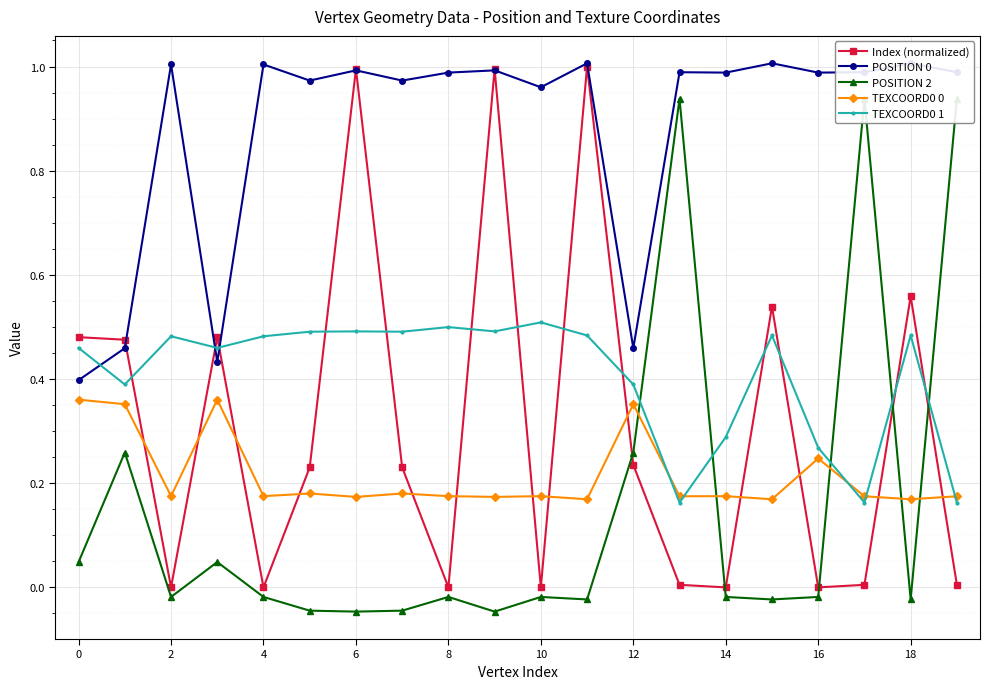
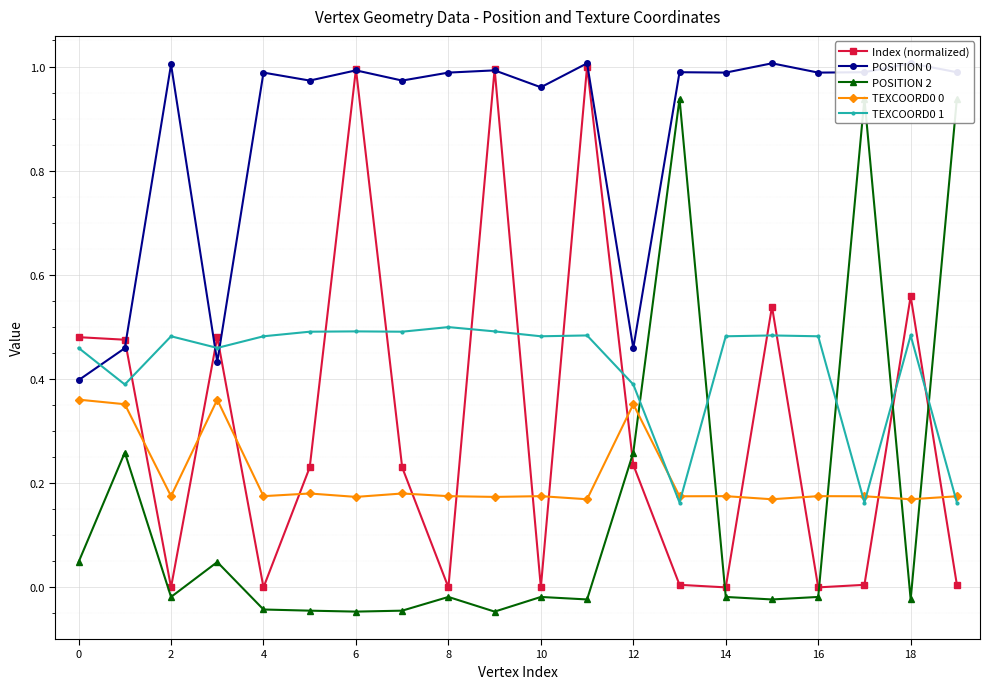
POSITION 0, 4: 1.00 -> 0.99
POSITION 2, 4: -0.02 -> -0.04
TEXCOORD0 1, 10: 0.51 -> 0.48
TEXCOORD0 1, 14: 0.29 -> 0.48
TEXCOORD0 0, 16: 0.25 -> 0.18
TEXCOORD0 1, 16: 0.27 -> 0.48
